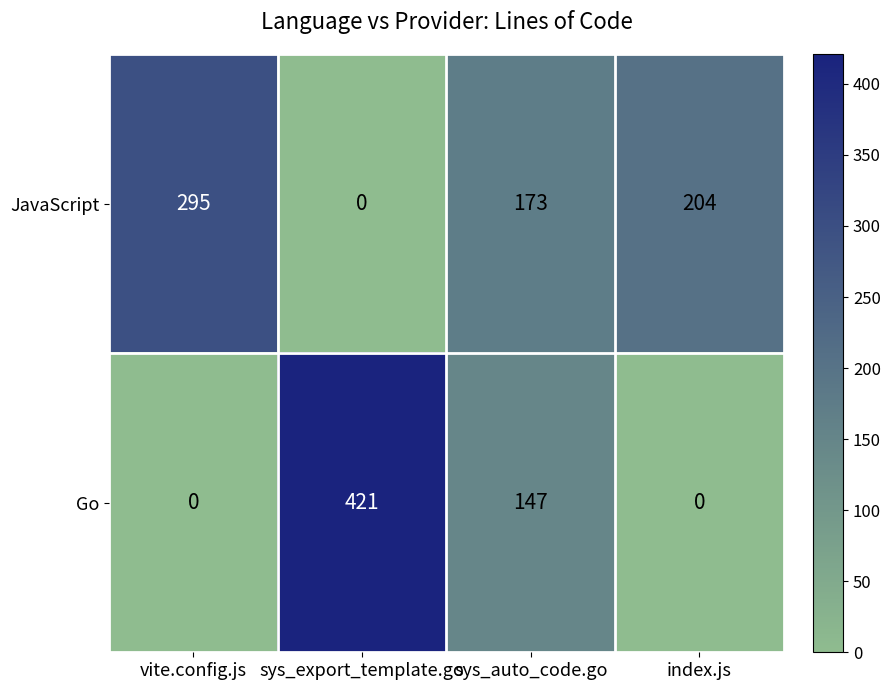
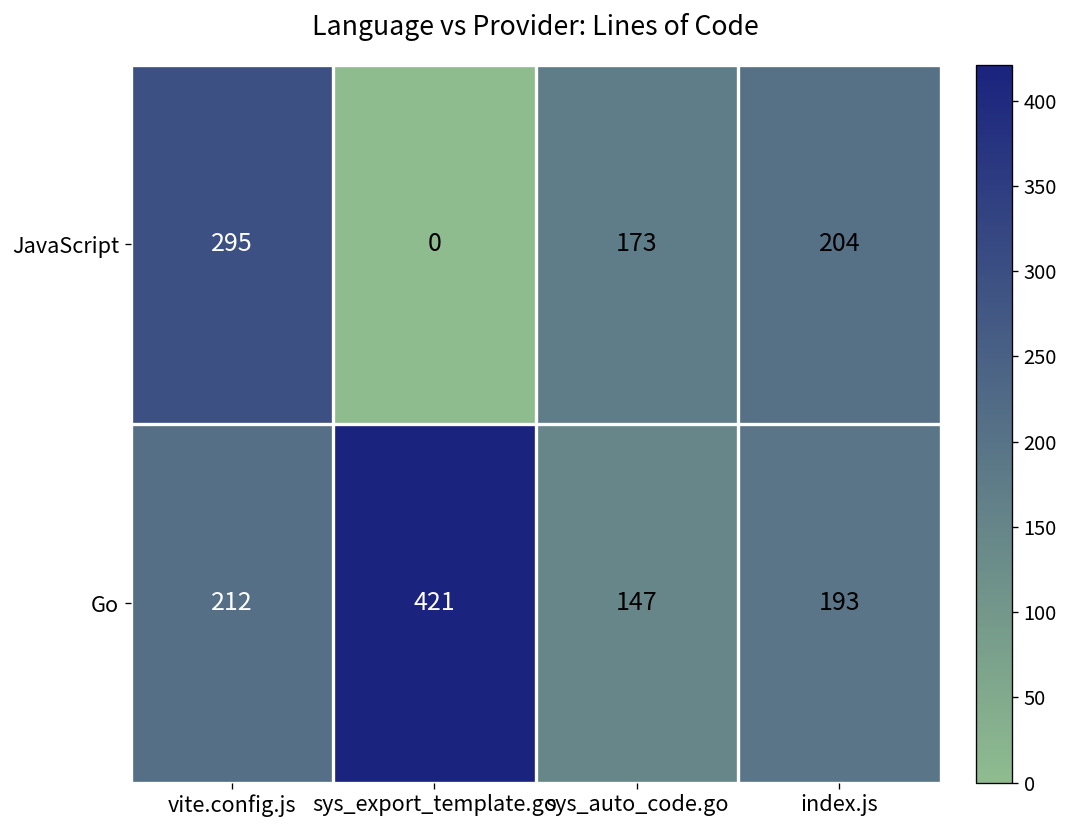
Go, vite.config.js: 0 -> 212
Go, index.js: 0 -> 193
